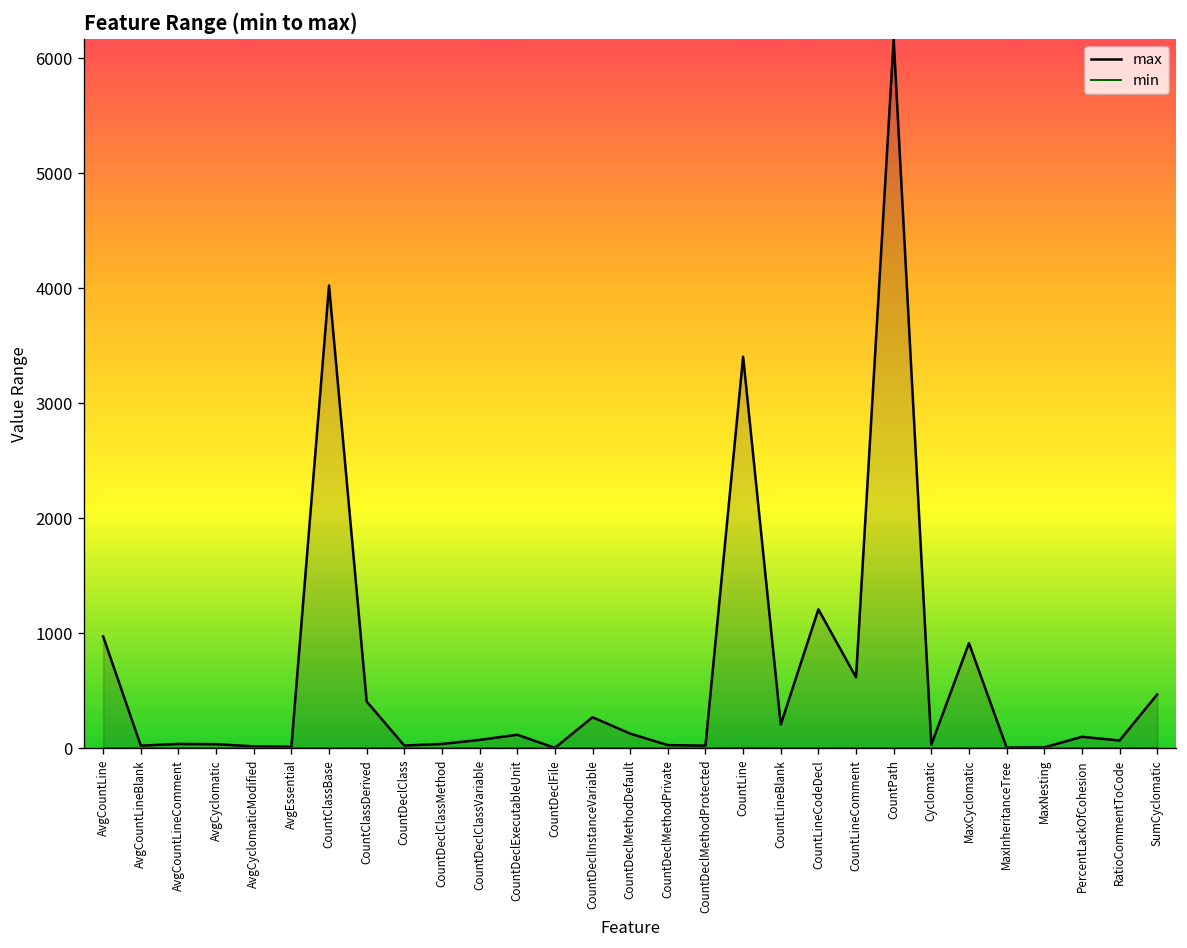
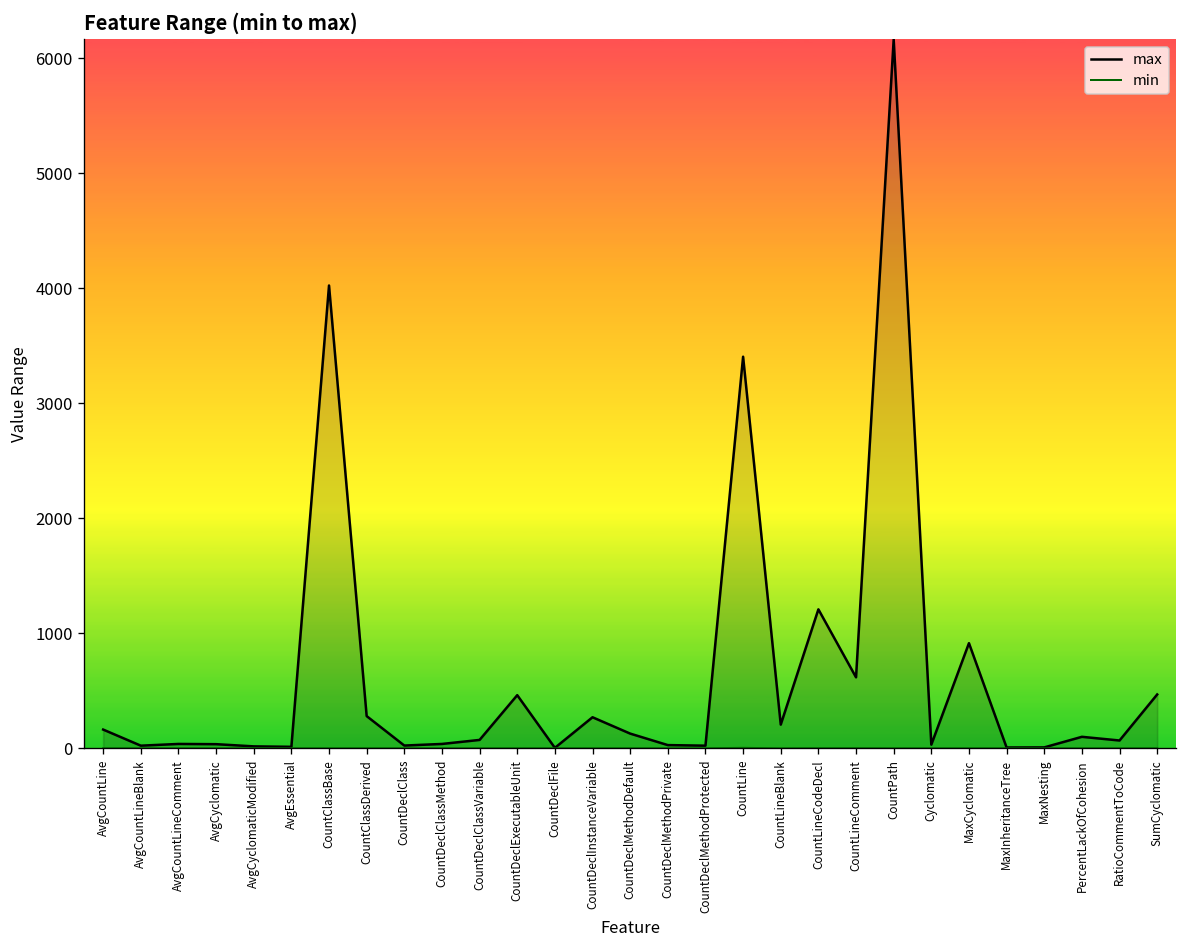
max, AvgCountLine: 1000 -> 200
max, CountClassDerived: 400 -> 300
max, CountDeclExecutableUnit: 100 -> 500
